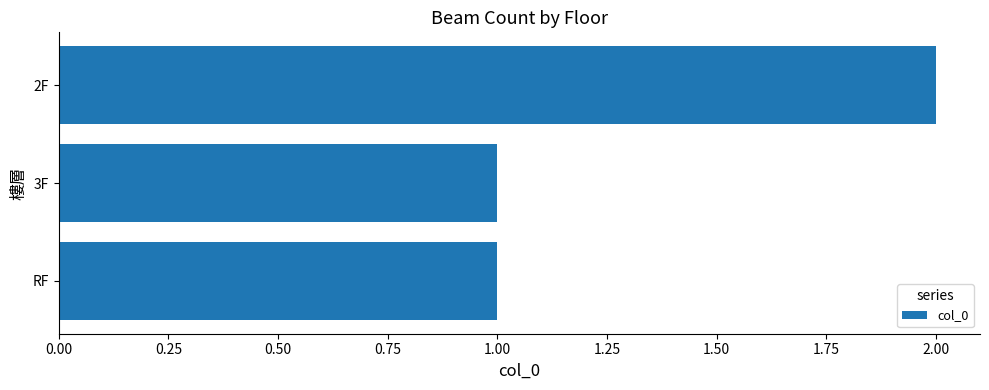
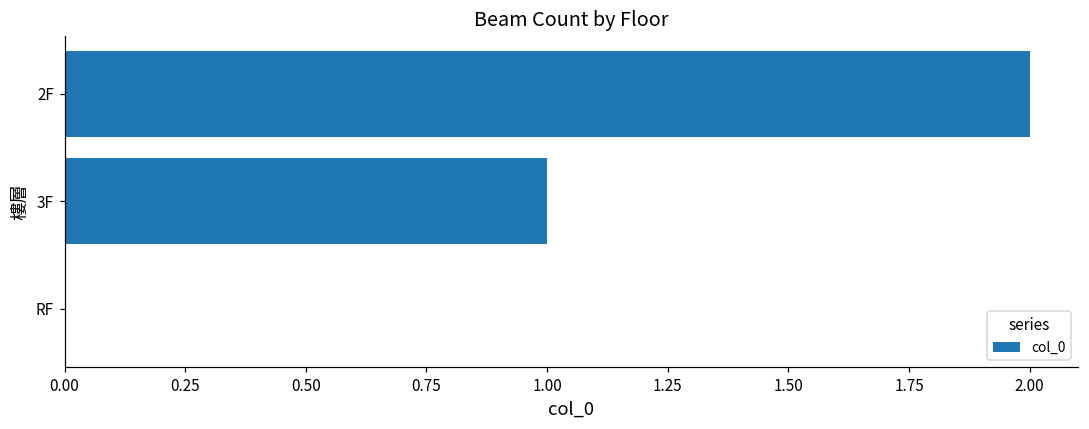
RF: 1 -> 0
